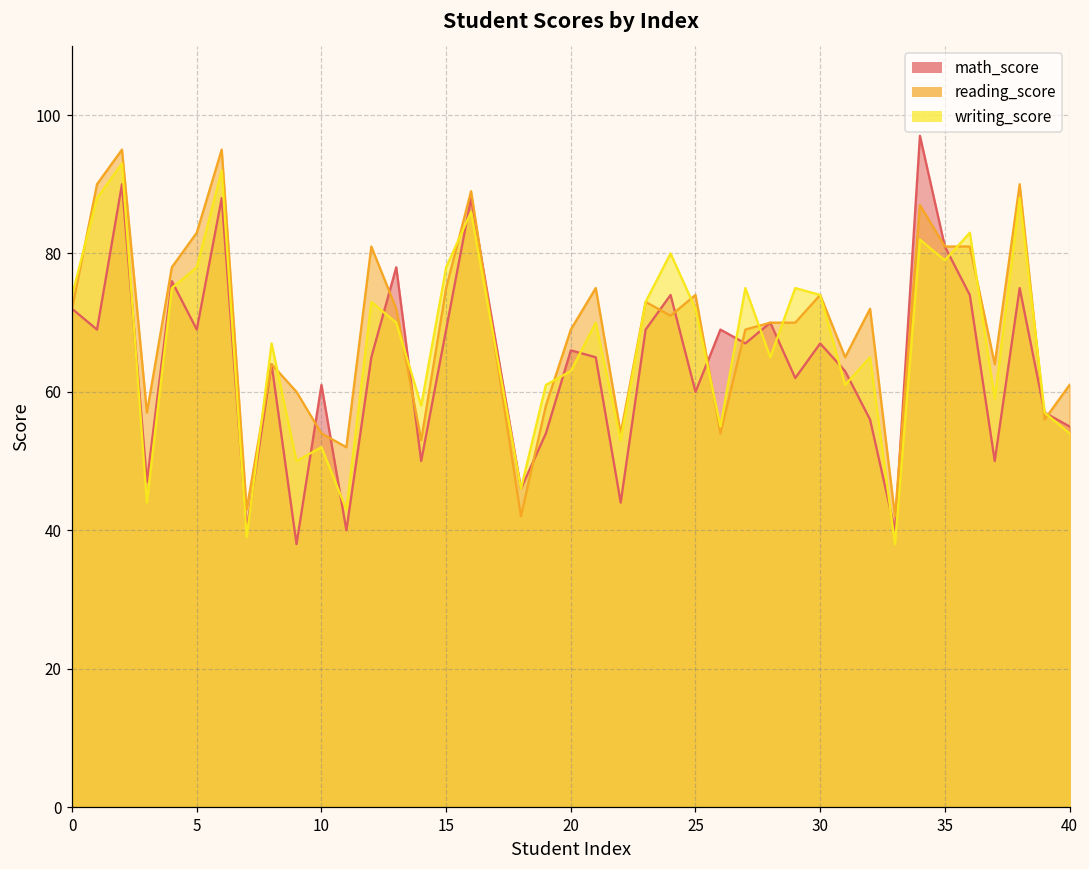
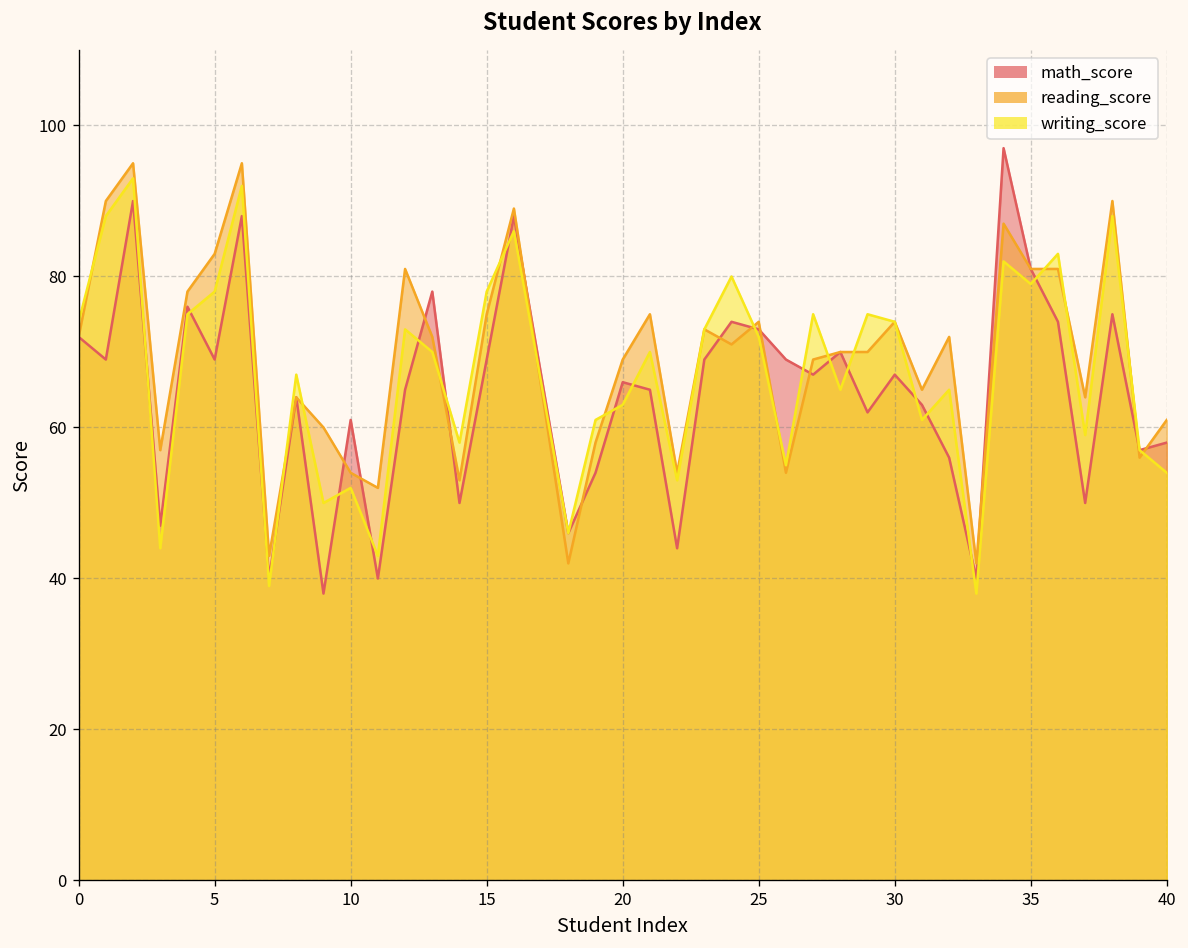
math_score, 25: 60 -> 73
math_score, 40: 55 -> 58
